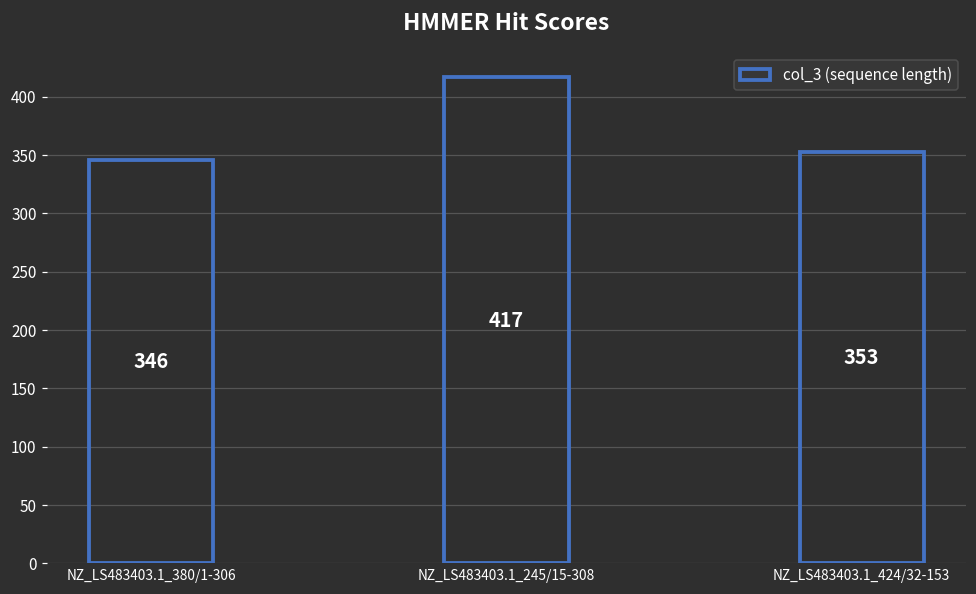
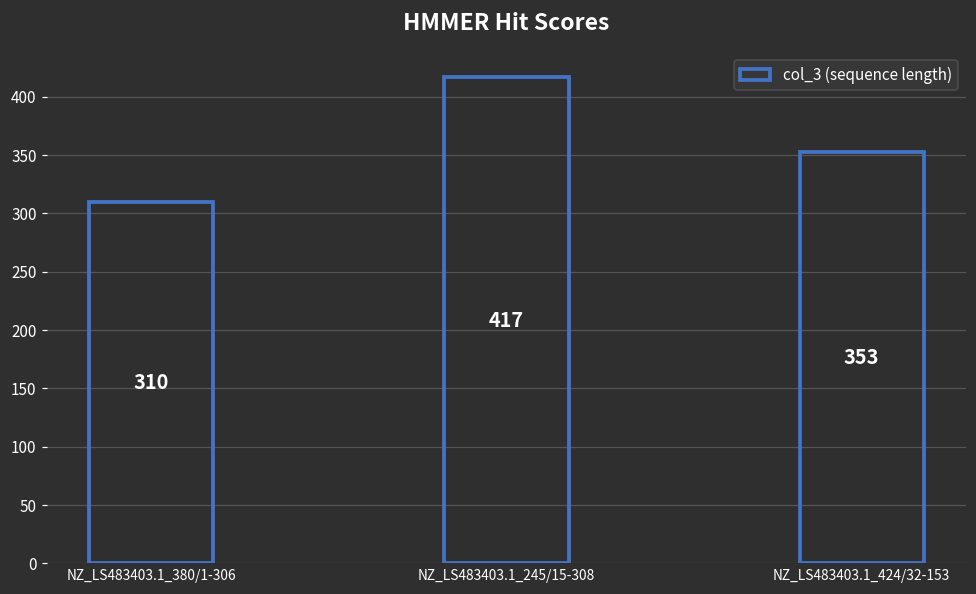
NZ_LS483403.1_380/1-306: 346 -> 310
